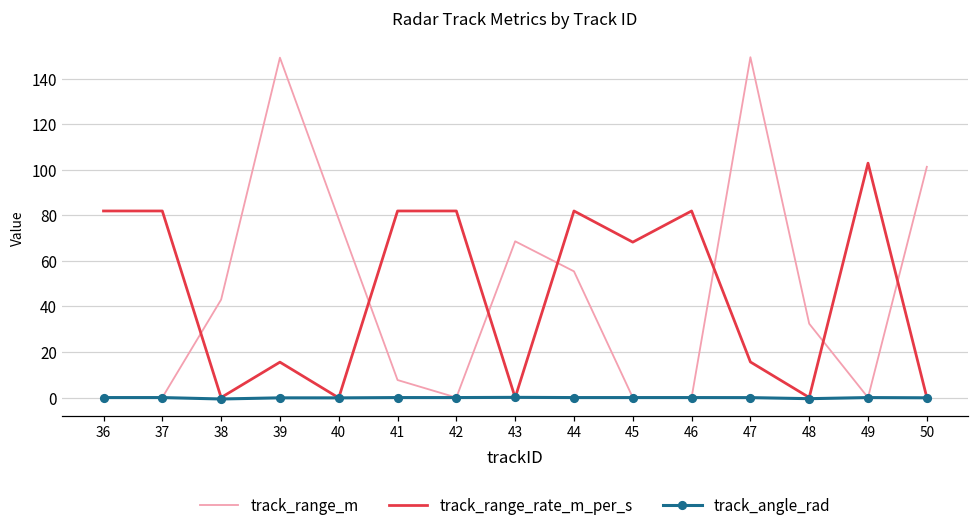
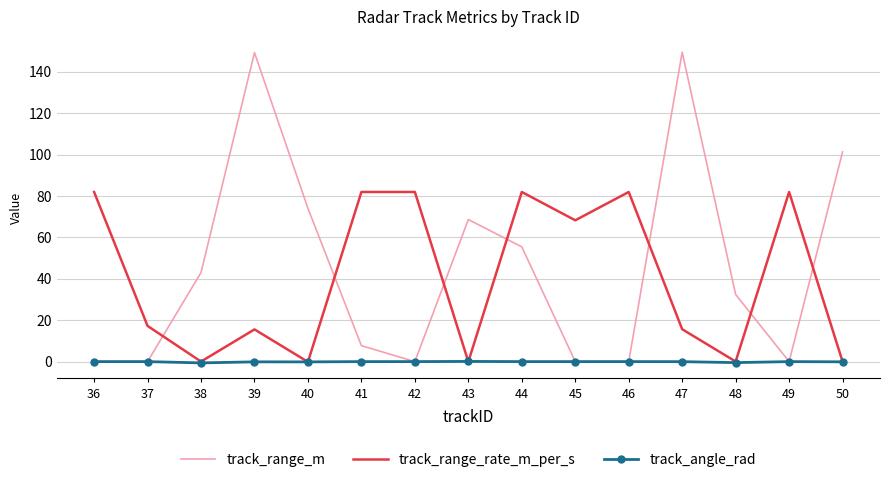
track_range_rate_m_per_s, 37: 82 -> 17
track_range_m, 40: 78 -> 74
track_range_rate_m_per_s, 49: 103 -> 82
